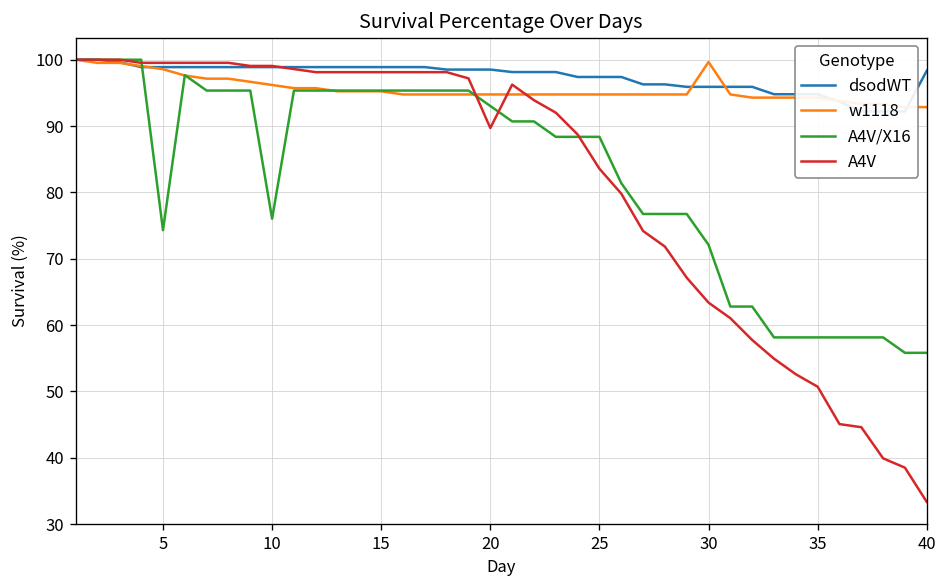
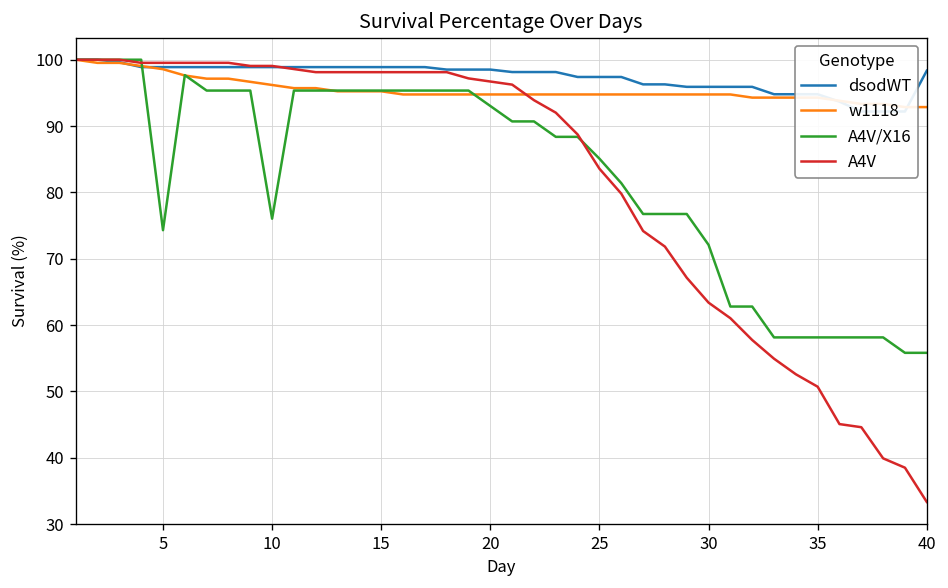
A4V, 20: 90 -> 97
A4V/X16, 25: 88 -> 85
w1118, 30: 100 -> 95
